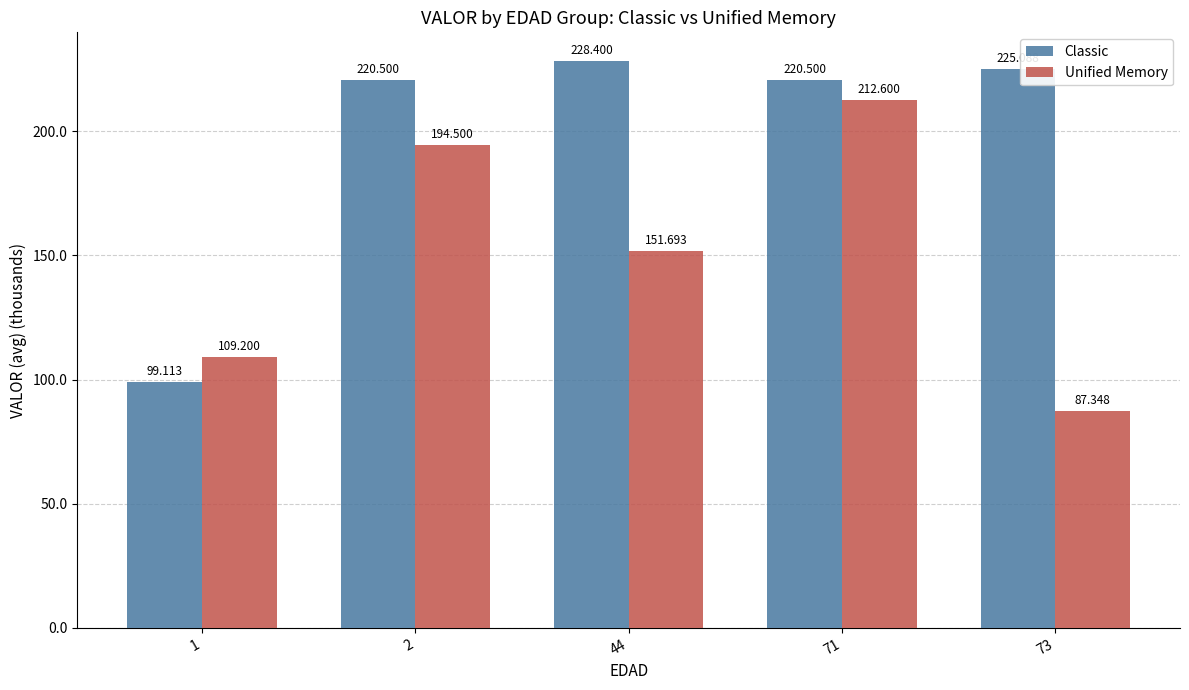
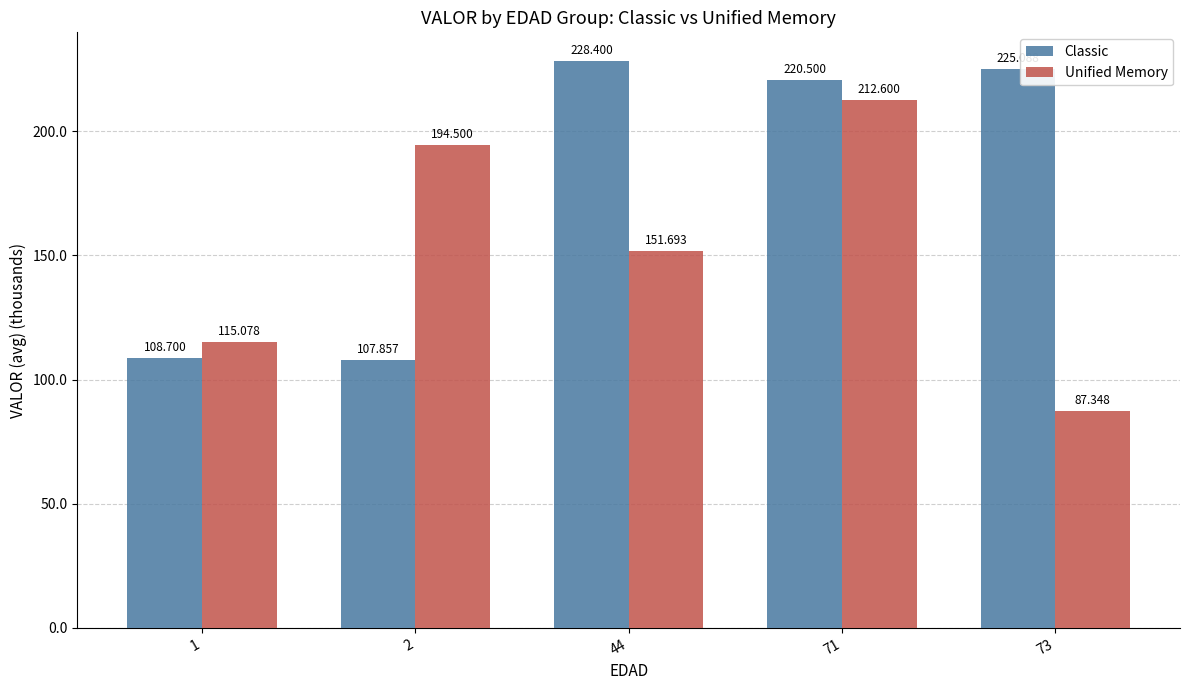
Classic, 1: 99.113 -> 108.700
Unified Memory, 1: 109.200 -> 115.078
Classic, 2: 220.500 -> 107.857
